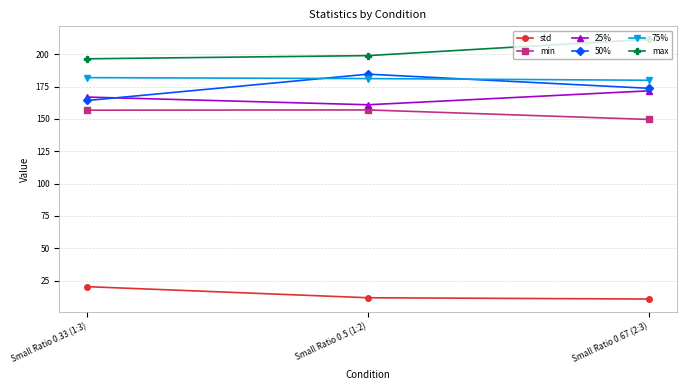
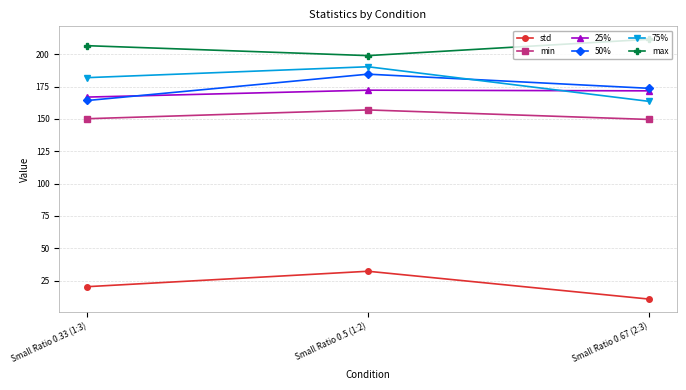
min, Small Ratio 0.33 (1:3): 157 -> 150
max, Small Ratio 0.33 (1:3): 196 -> 207
std, Small Ratio 0.5 (1:2): 12 -> 32
25%, Small Ratio 0.5 (1:2): 161 -> 172
75%, Small Ratio 0.5 (1:2): 181 -> 190
75%, Small Ratio 0.67 (2:3): 180 -> 164
